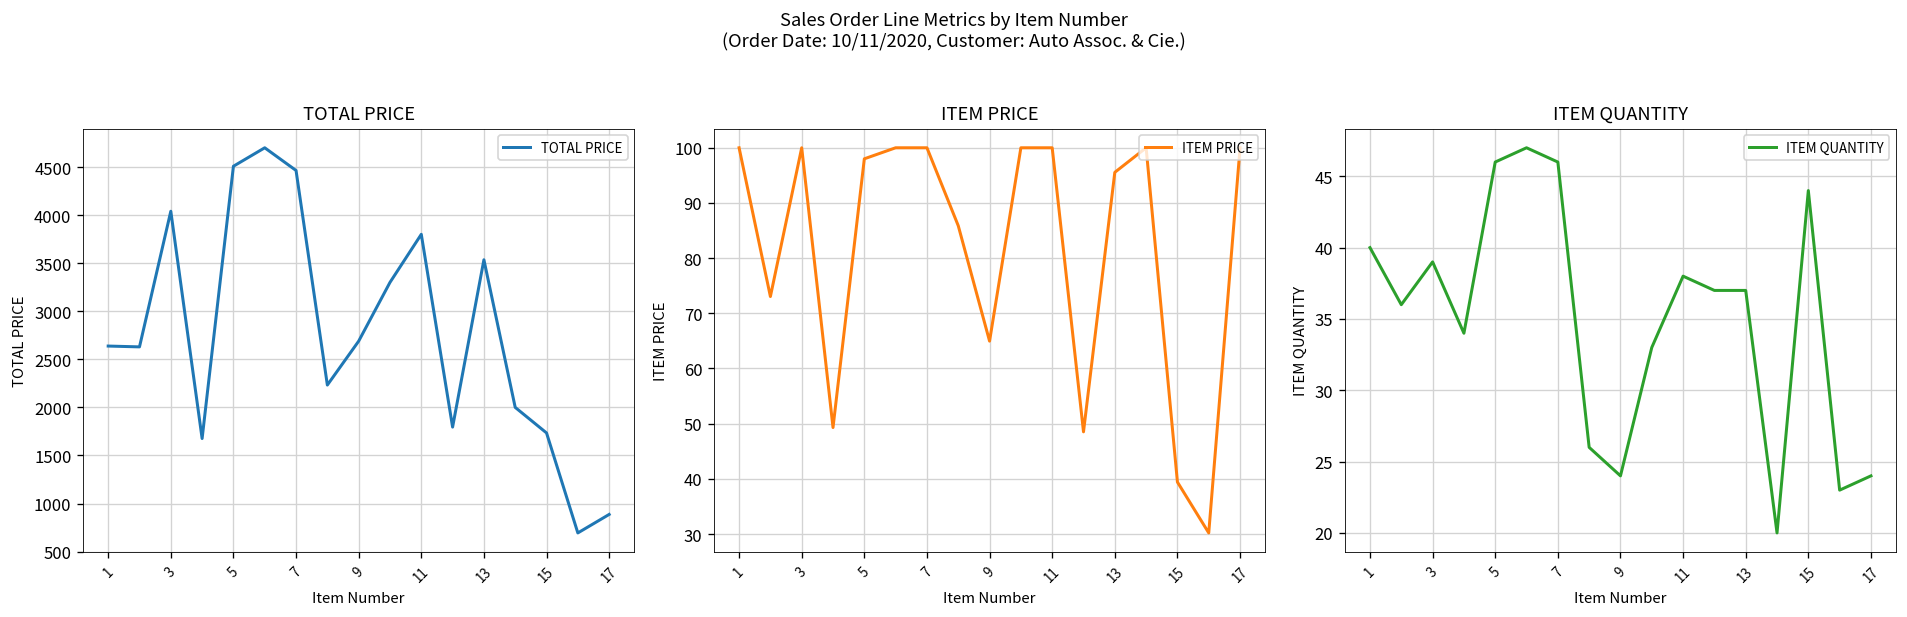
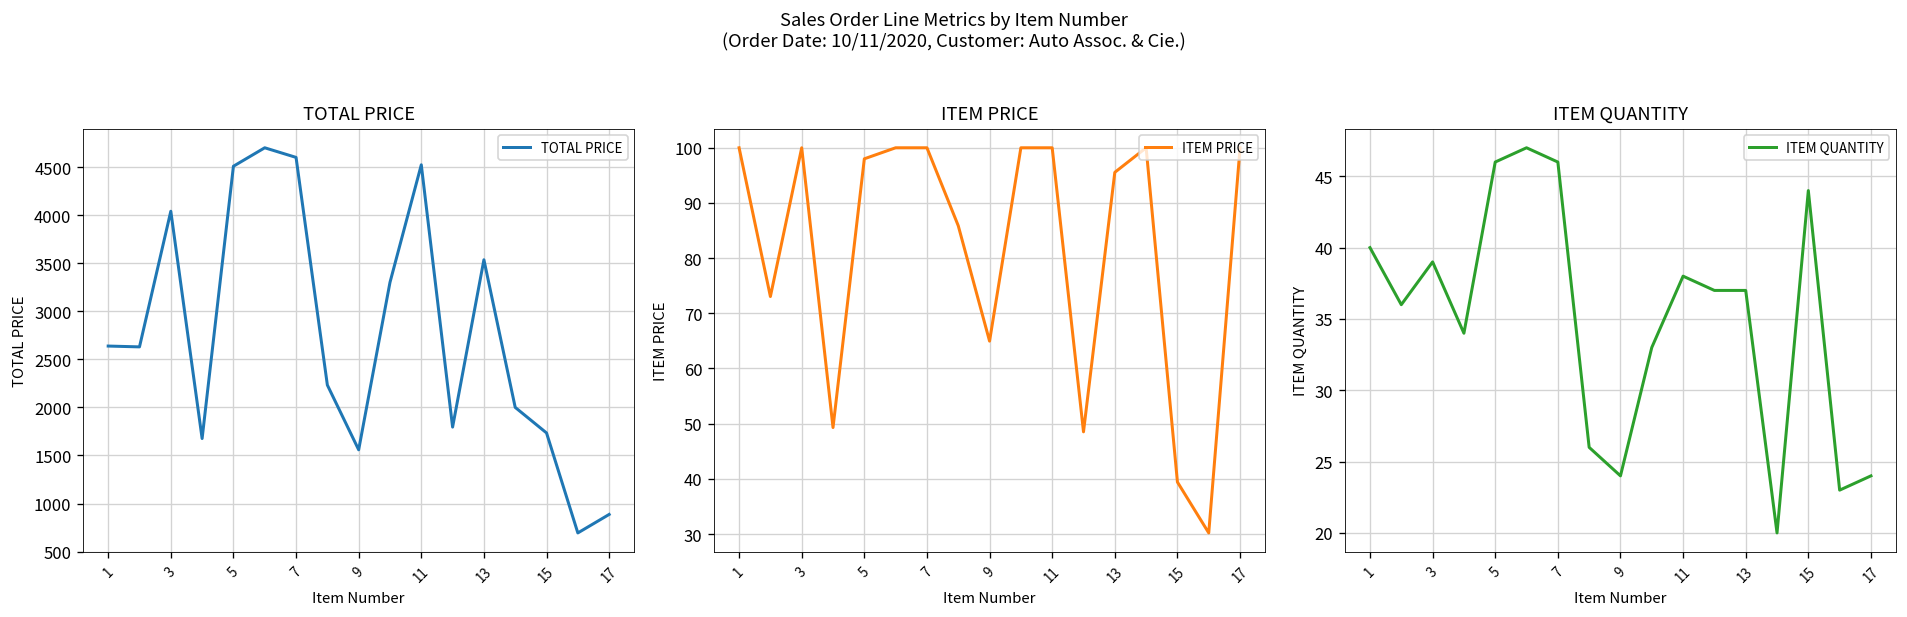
TOTAL PRICE, 7: 4500 -> 4600
TOTAL PRICE, 9: 2700 -> 1600
TOTAL PRICE, 11: 3800 -> 4500
